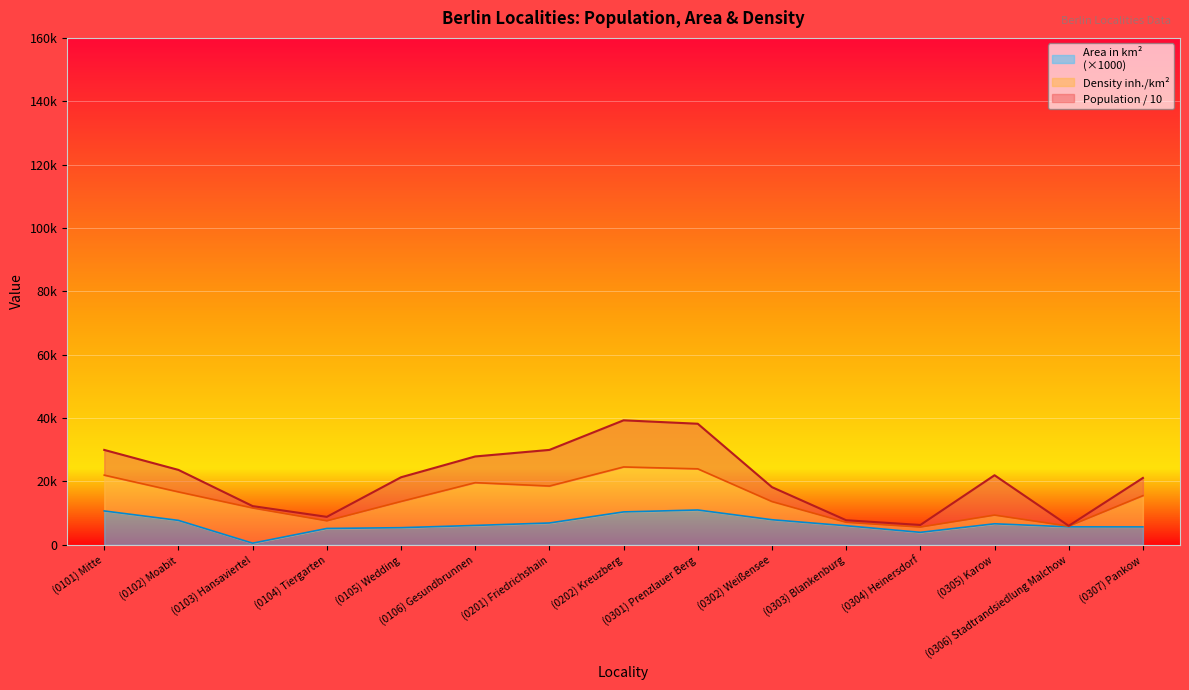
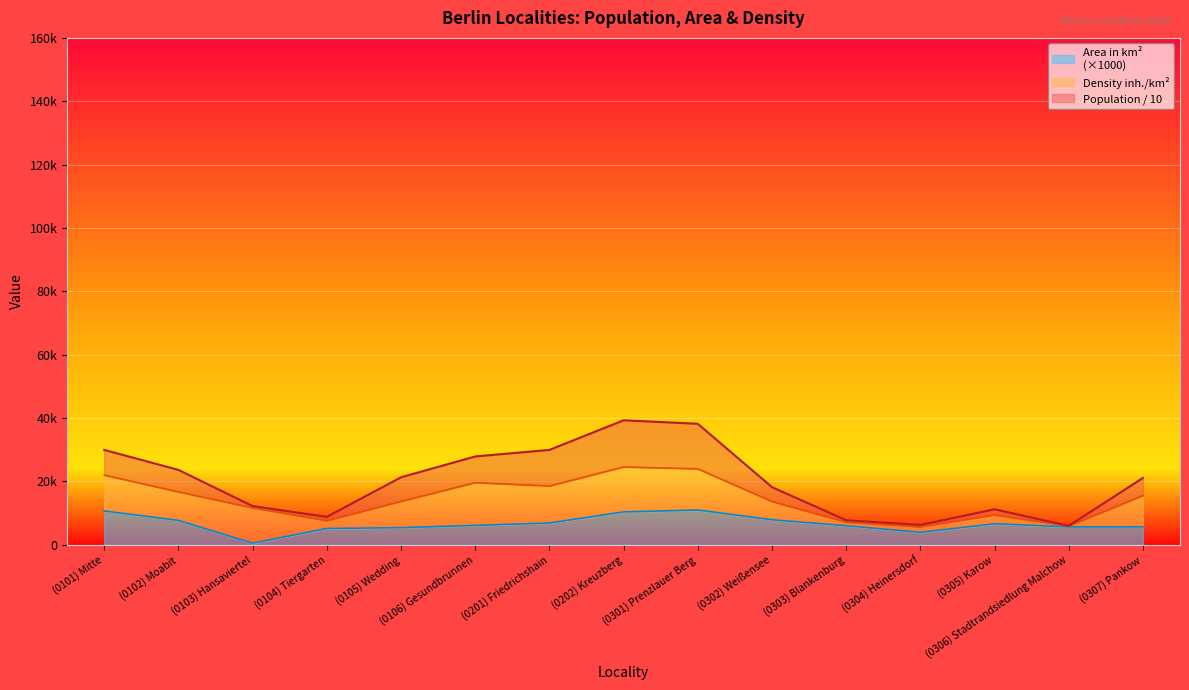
Population / 10, (0305) Karow: 13000 -> 2000
